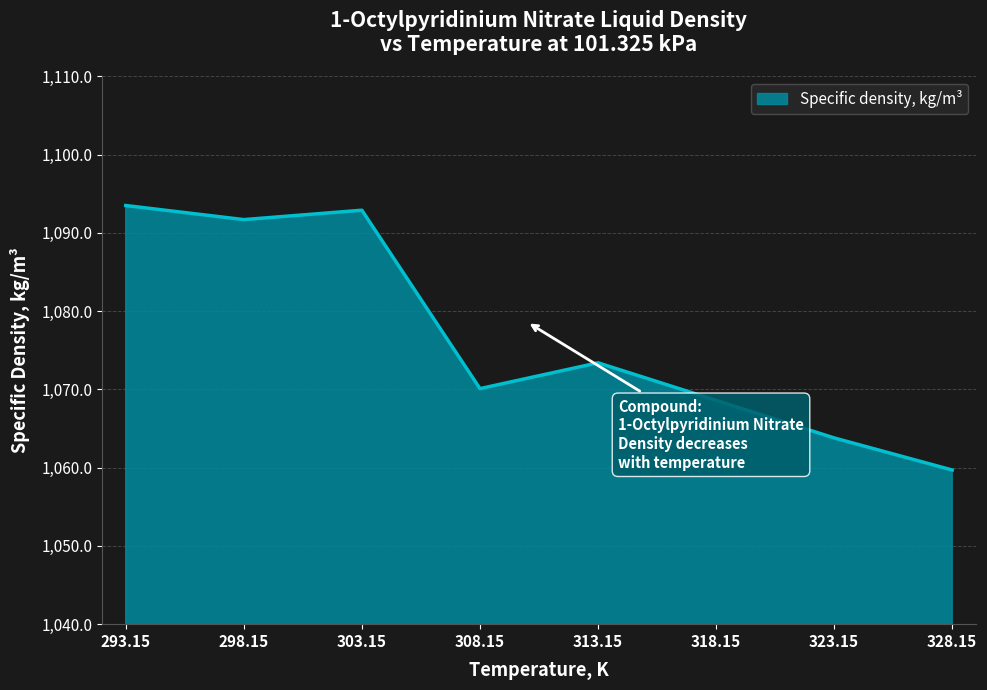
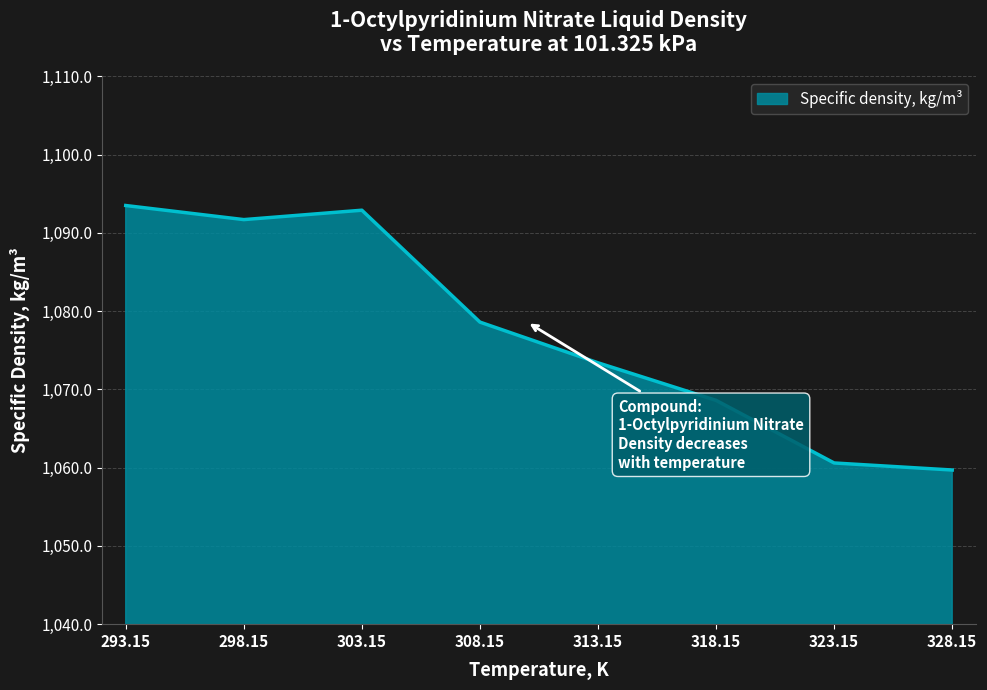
308.15: 1,070 -> 1,079
323.15: 1,064 -> 1,061
